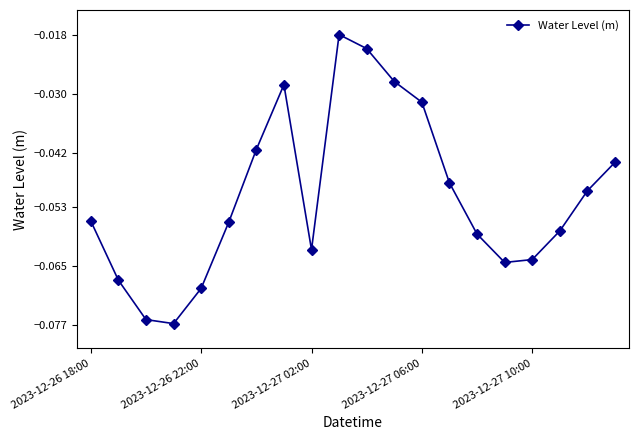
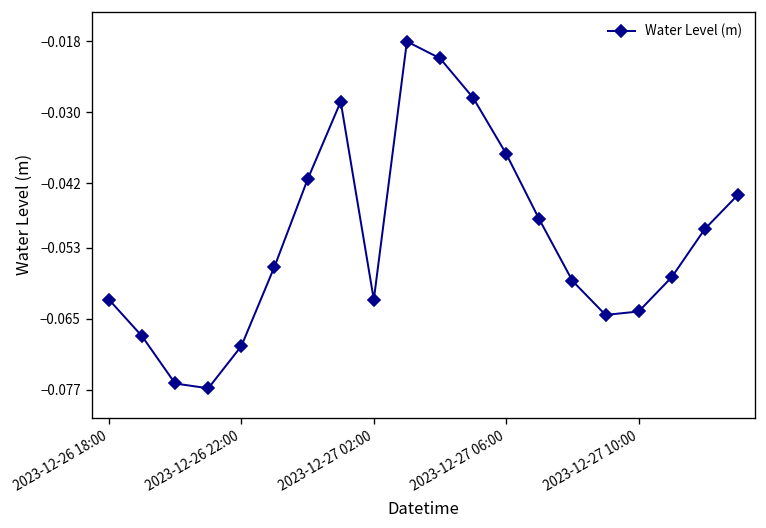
2023-12-26 18:00: -0.056 -> -0.062
2023-12-27 06:00: -0.032 -> -0.037
